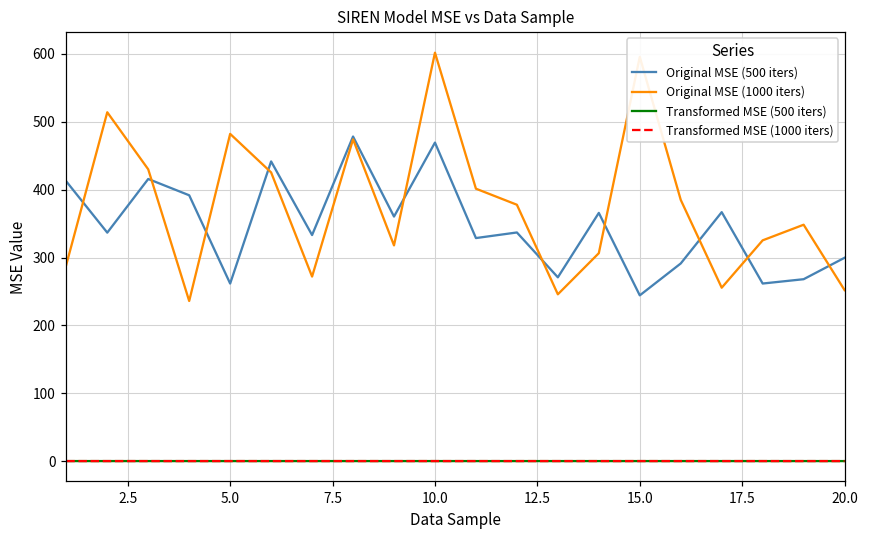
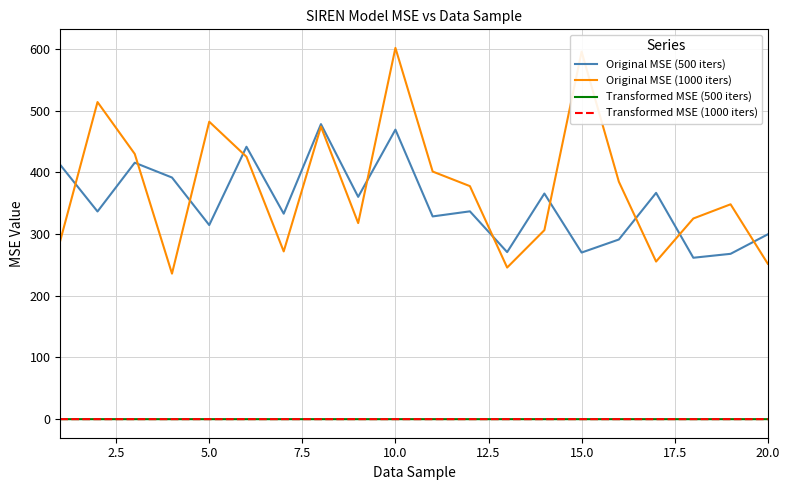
Original MSE (500 iters), 5.0: 260 -> 310
Original MSE (500 iters), 15.0: 240 -> 270
